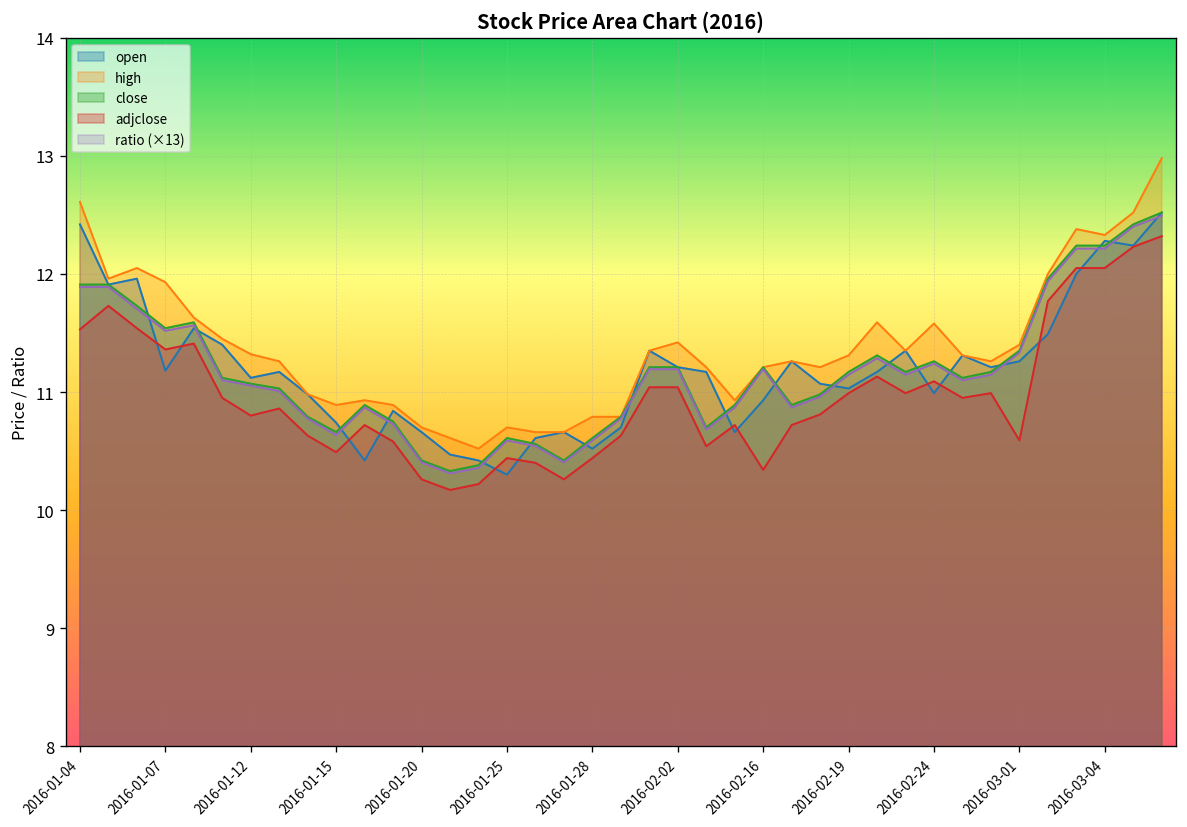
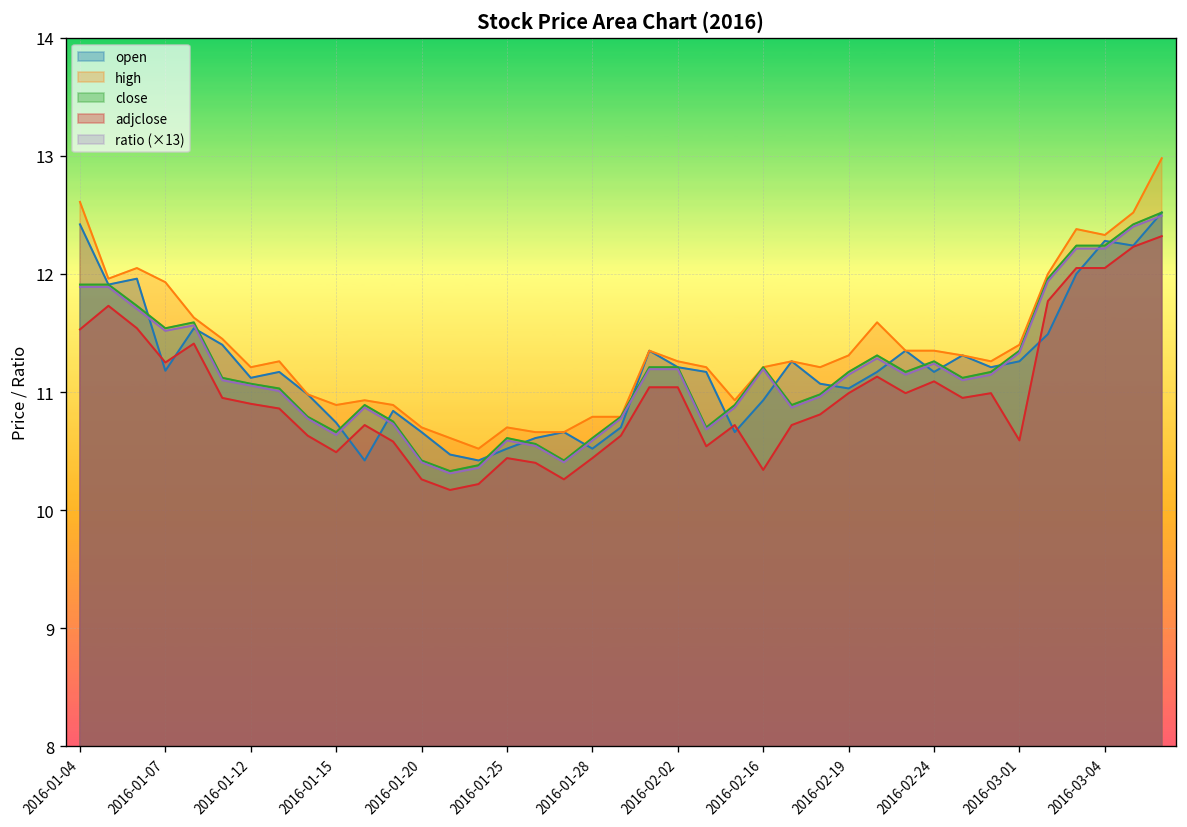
adjclose, 2016-01-07: 11.4 -> 11.3
high, 2016-01-12: 11.3 -> 11.2
adjclose, 2016-01-12: 10.8 -> 10.9
open, 2016-01-25: 10.3 -> 10.5
high, 2016-02-02: 11.4 -> 11.3
open, 2016-02-24: 11.0 -> 11.2
high, 2016-02-24: 11.6 -> 11.4
